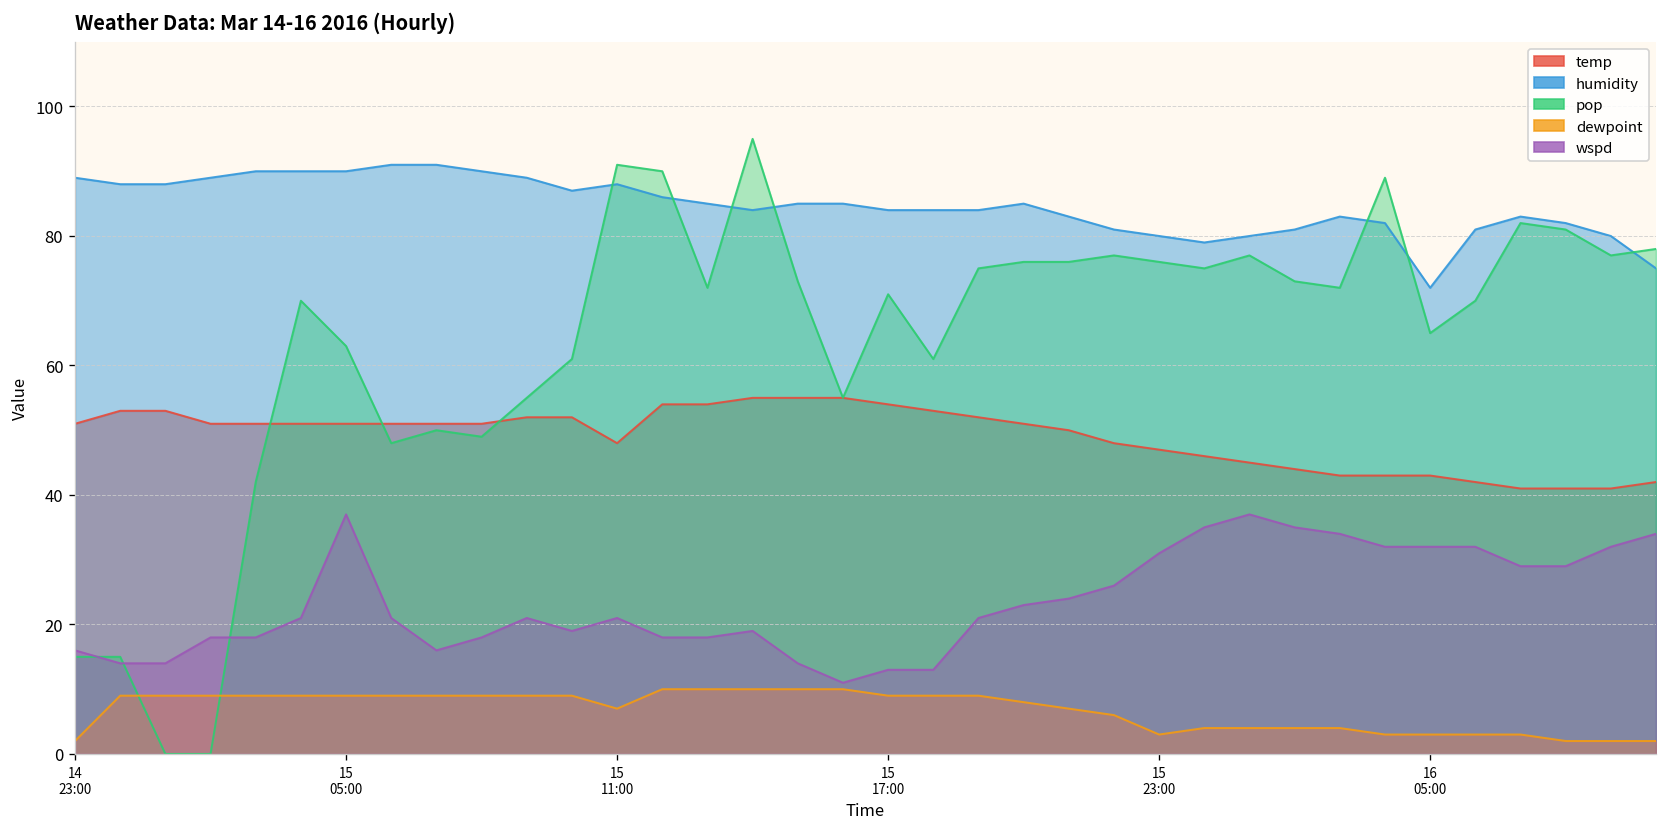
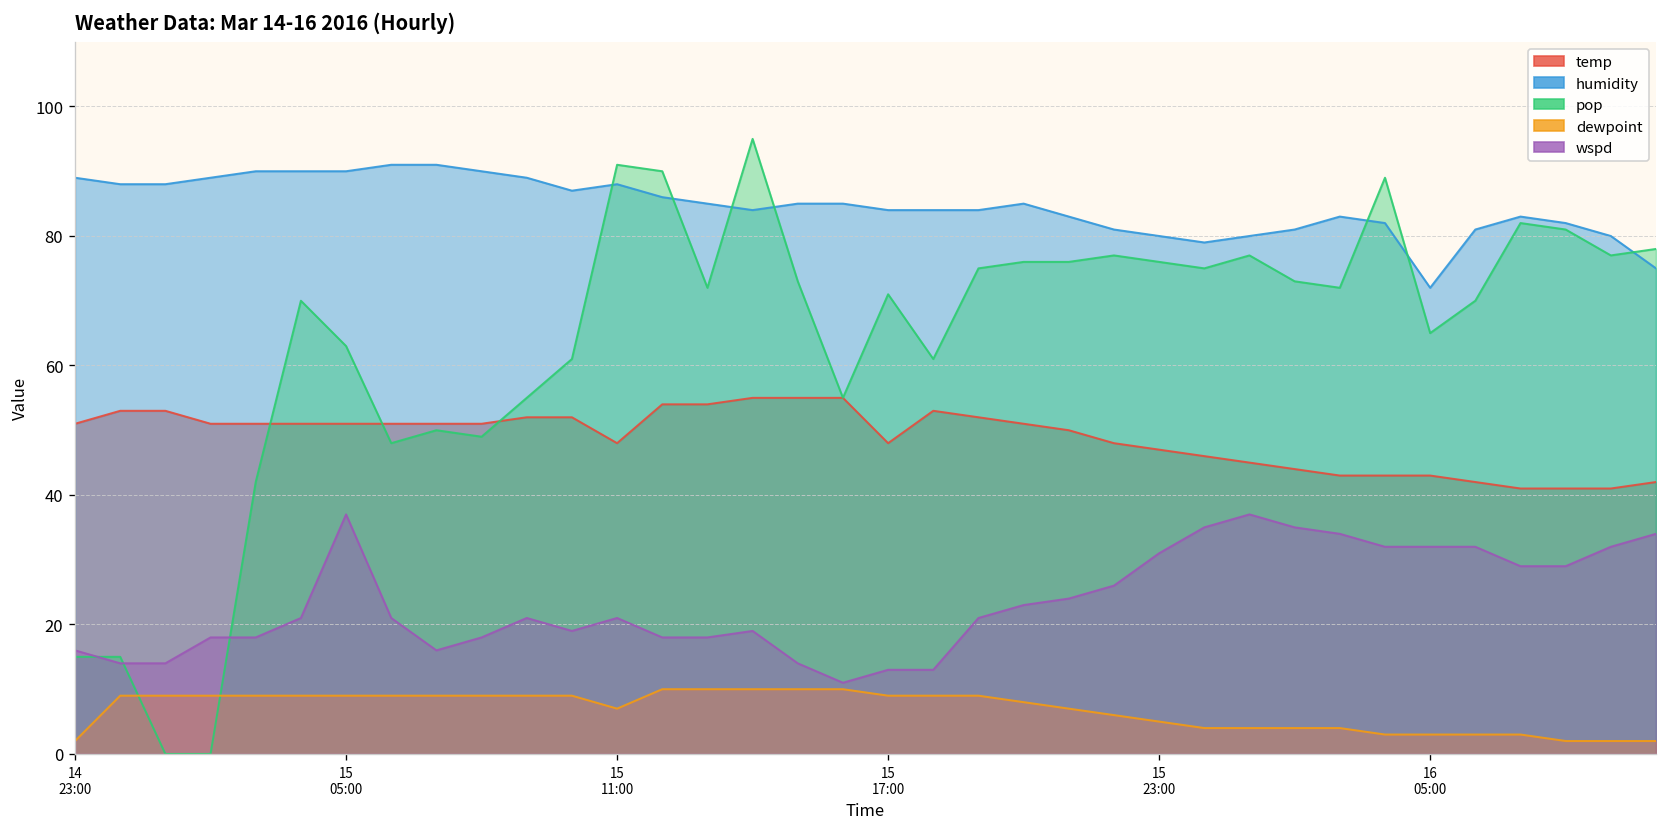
temp, 15 17:00: 54 -> 48
dewpoint, 15 23:00: 3 -> 5
